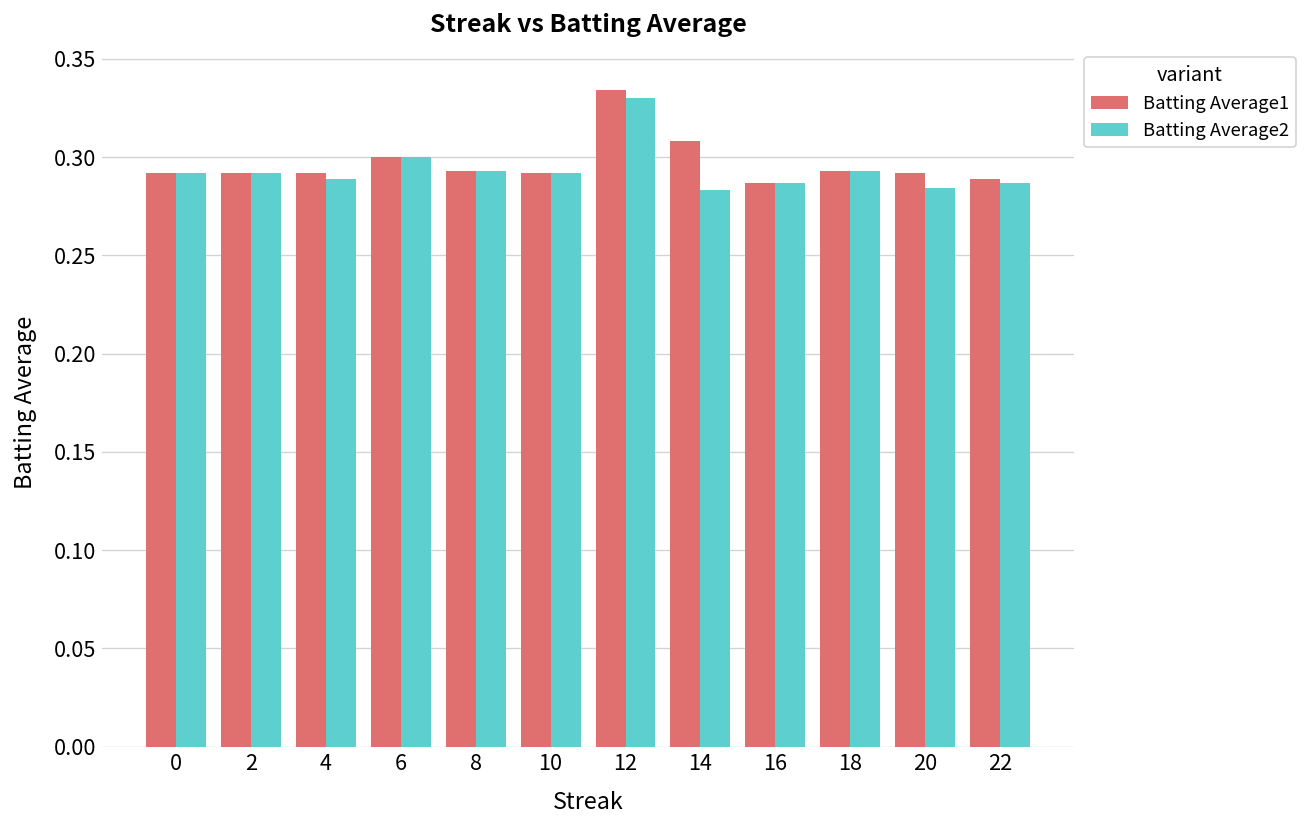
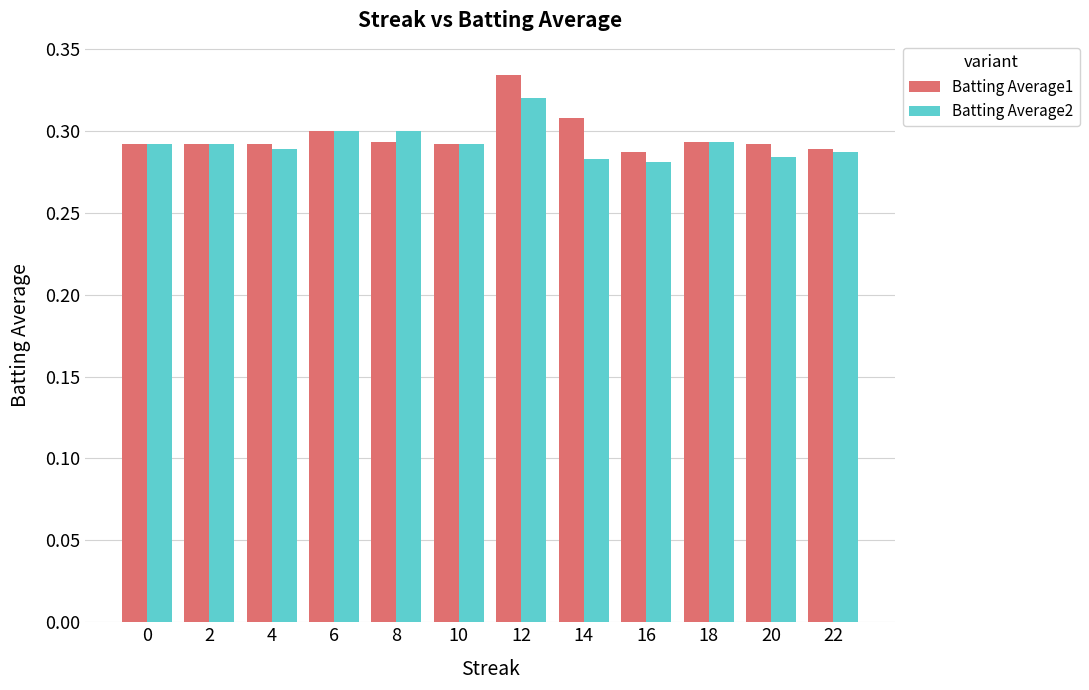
Batting Average2, 8: 0.293 -> 0.300
Batting Average2, 12: 0.33 -> 0.32
Batting Average2, 16: 0.287 -> 0.281
